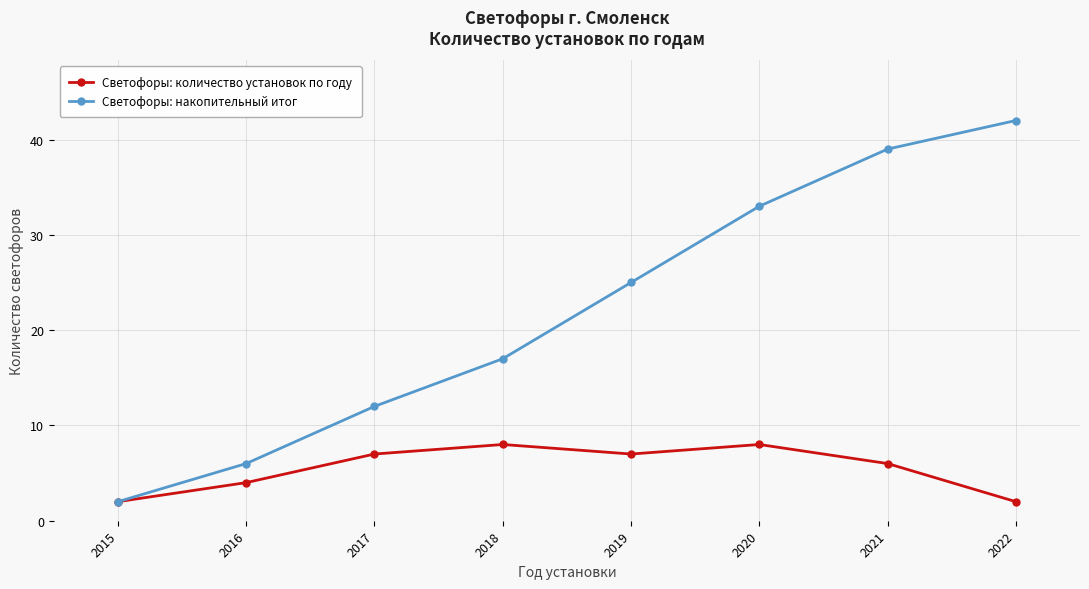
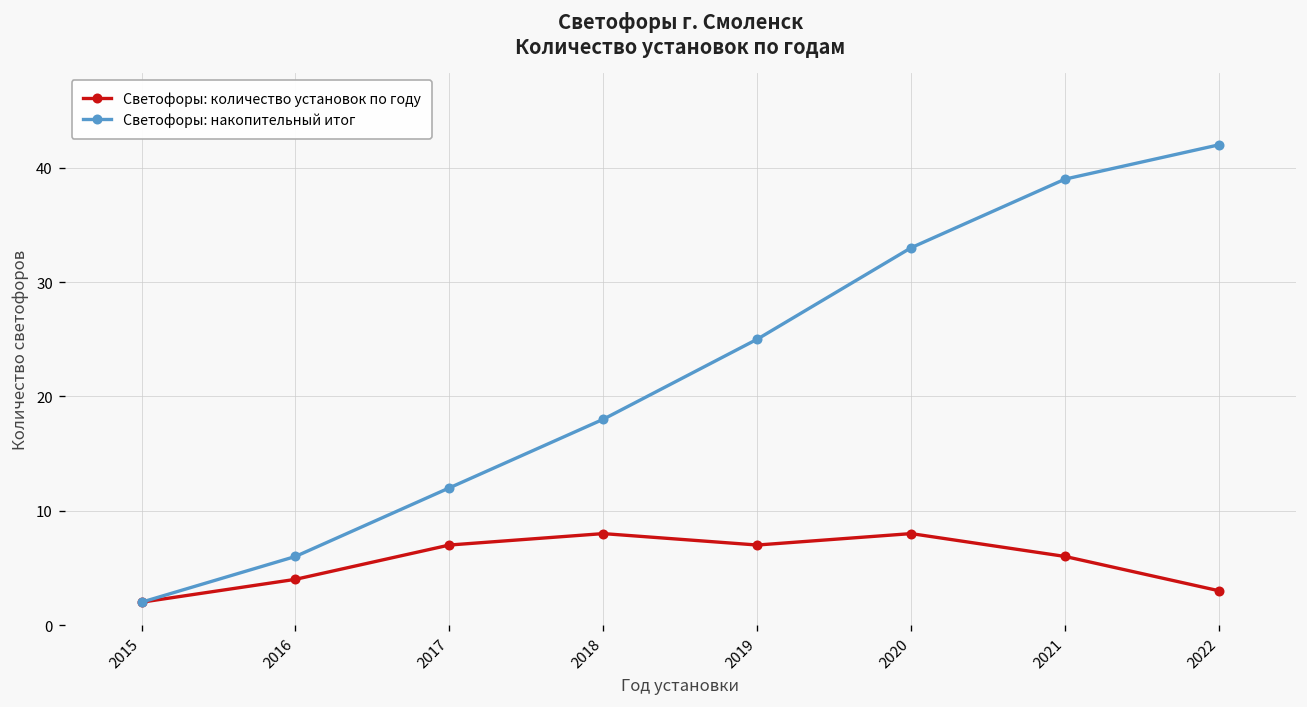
Светофоры: накопительный итог, 2018: 17 -> 18
Светофоры: количество установок по году, 2022: 2 -> 3
